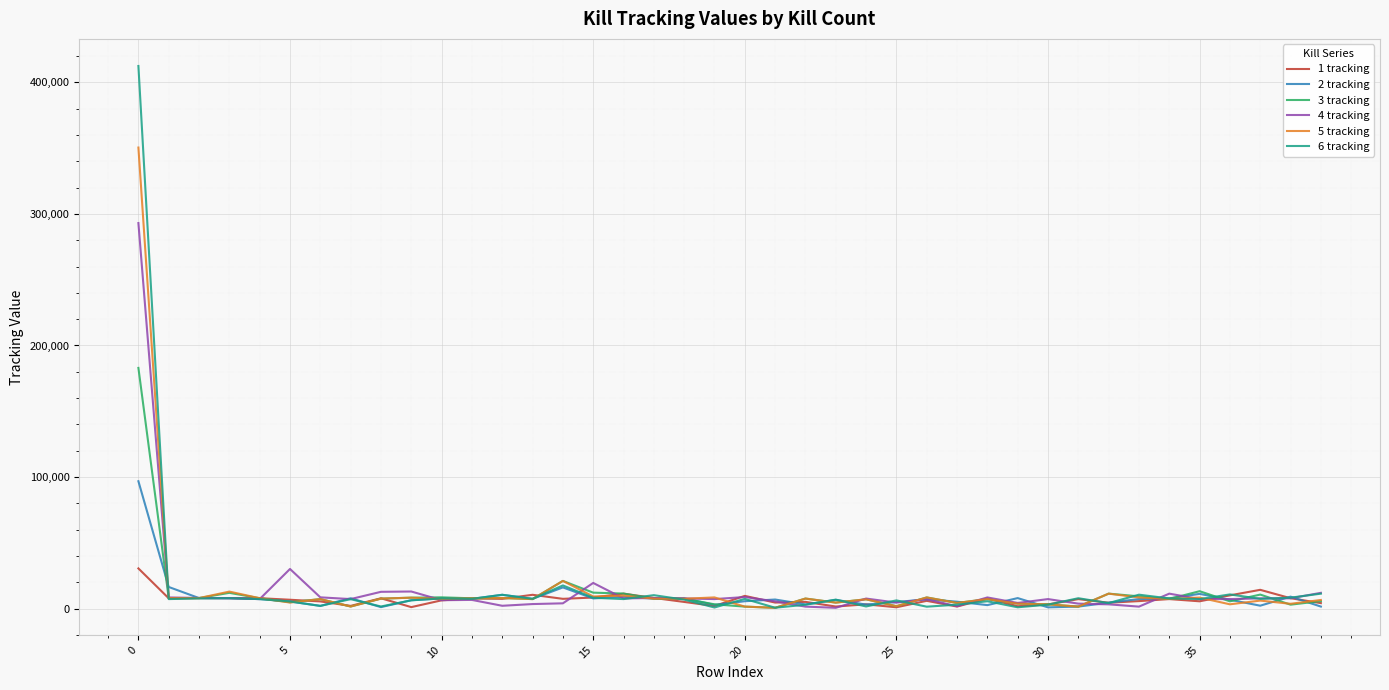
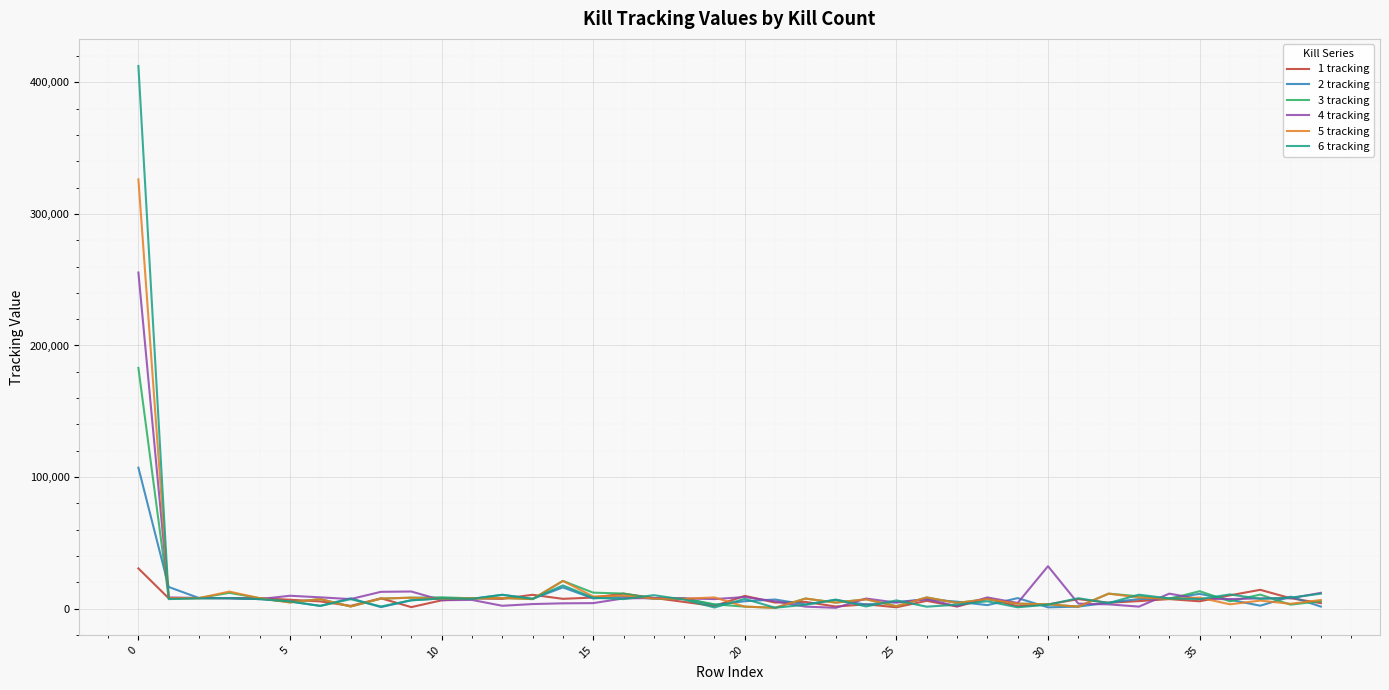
2 tracking, 0: 97,000 -> 107,000
4 tracking, 0: 293,000 -> 255,000
5 tracking, 0: 350,000 -> 326,000
4 tracking, 5: 30,000 -> 10,000
4 tracking, 15: 19,000 -> 4,000
4 tracking, 30: 7,000 -> 32,000
